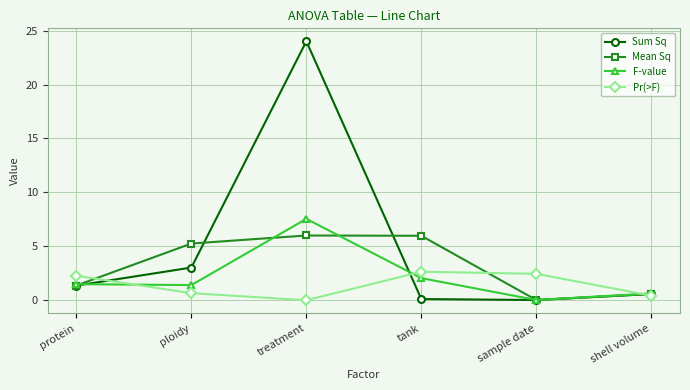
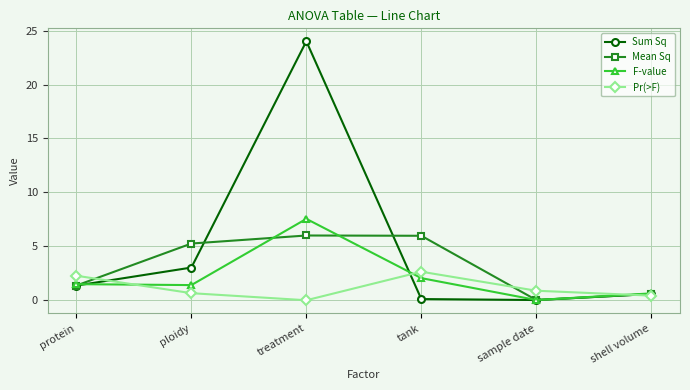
Pr(>F), sample date: 2.4 -> 0.9
